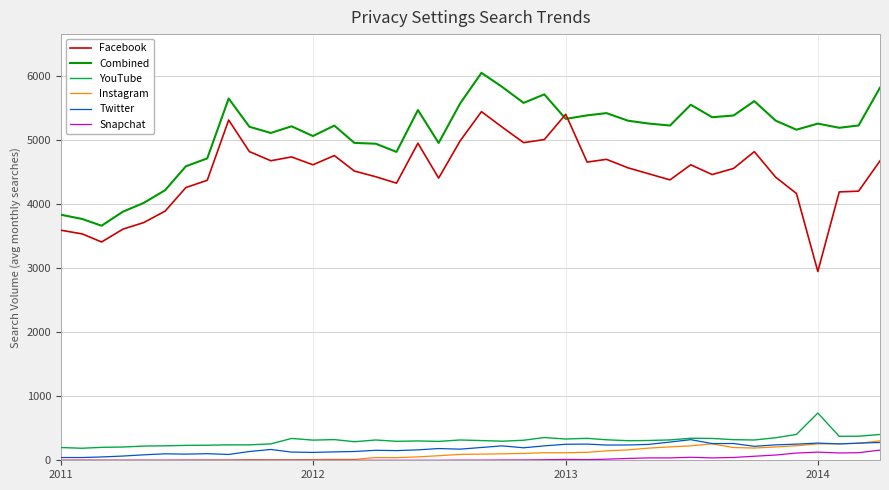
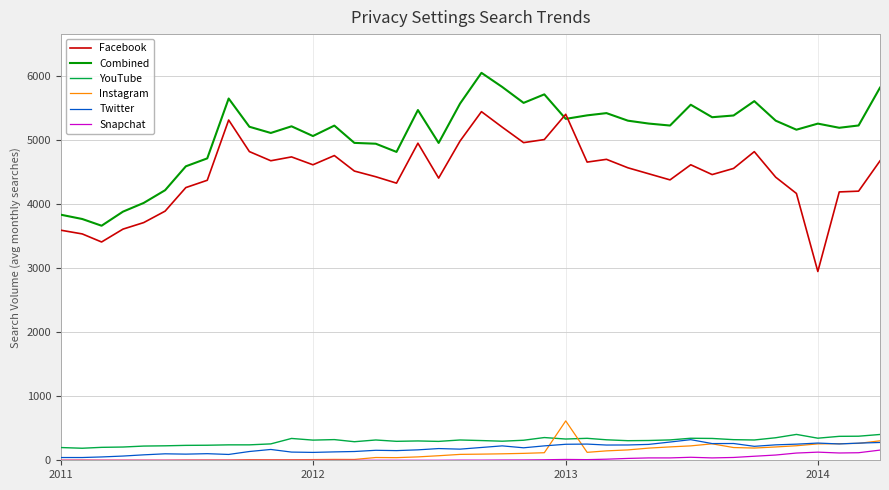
Instagram, 2013: 100 -> 600
YouTube, 2014: 700 -> 300
